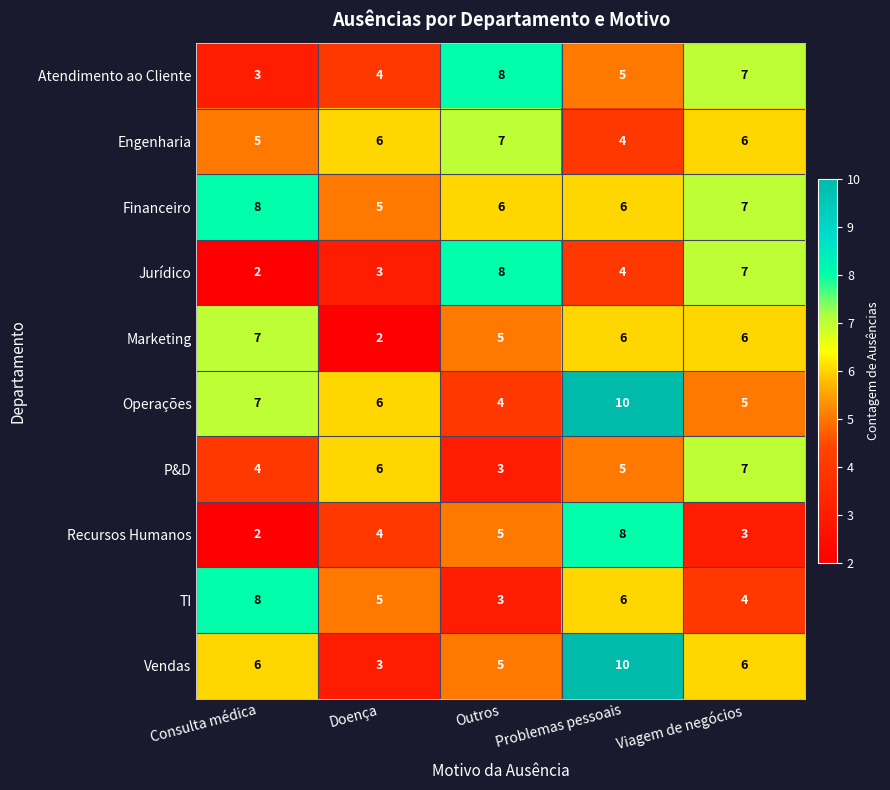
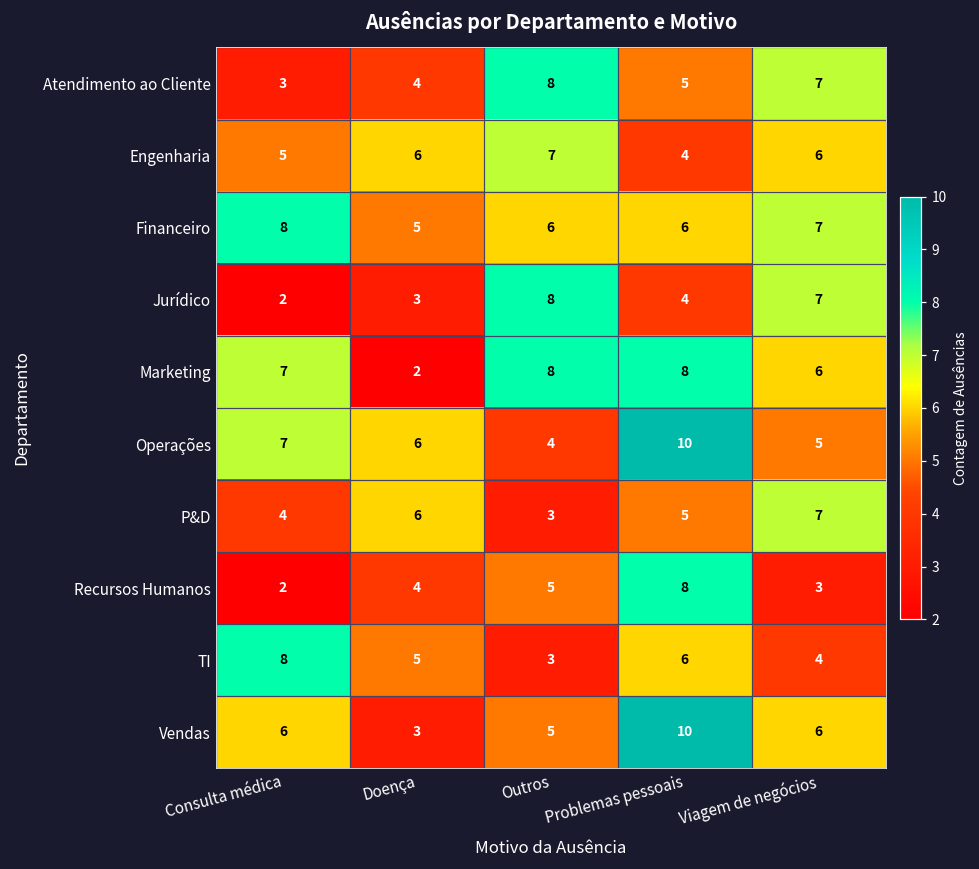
Marketing, Outros: 5 -> 8
Marketing, Problemas pessoais: 6 -> 8
